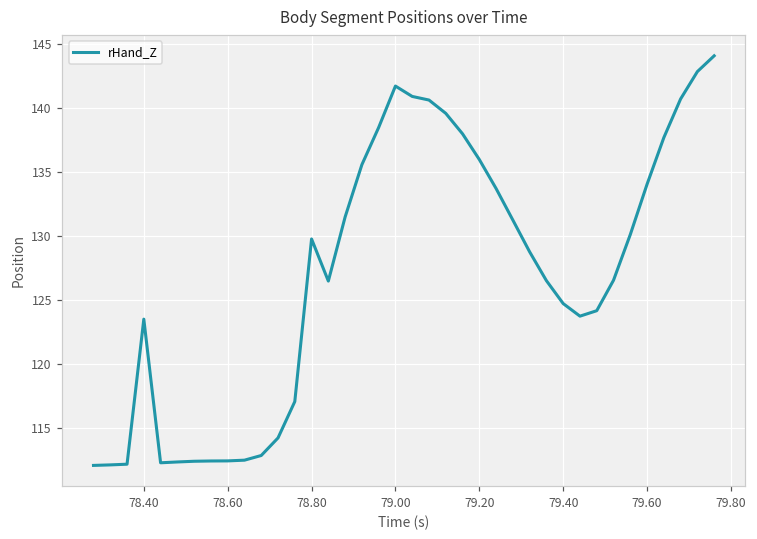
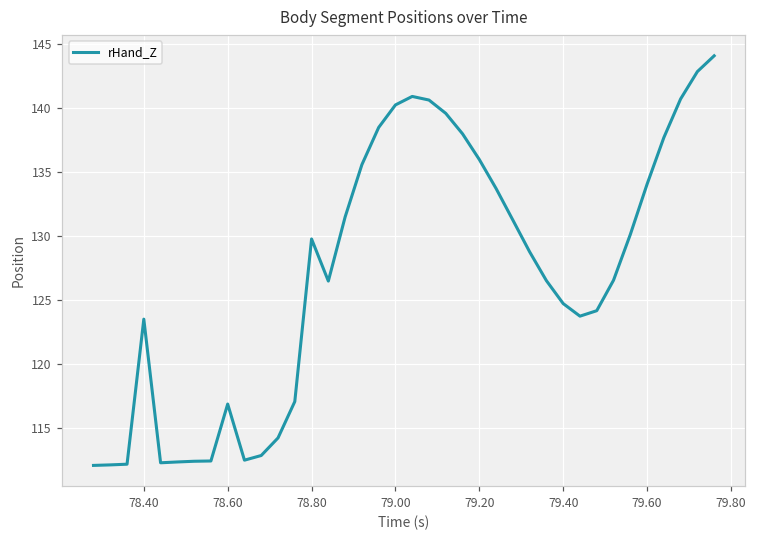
78.60: 112.4 -> 116.8
79.00: 141.7 -> 140.3
